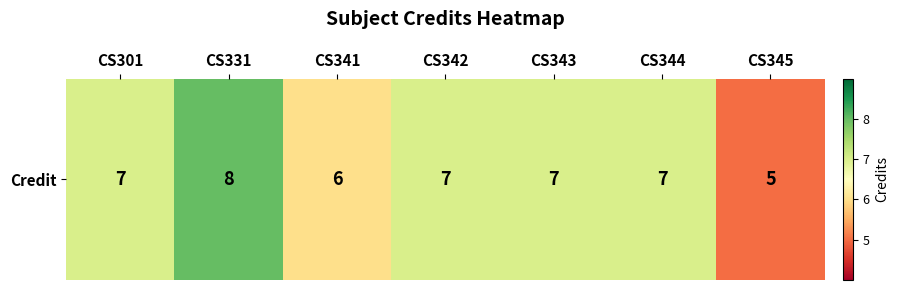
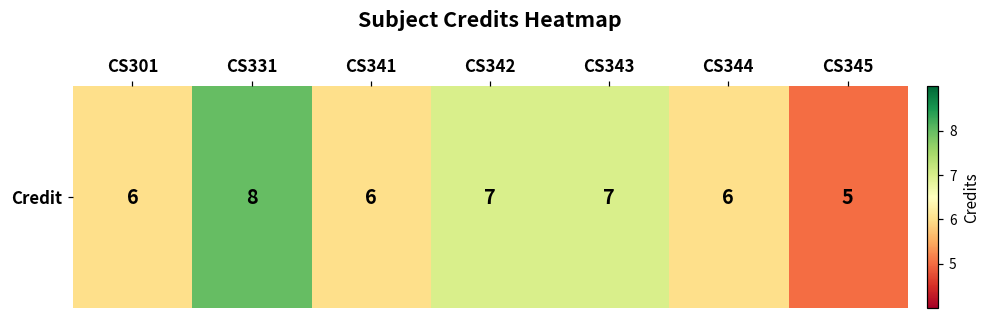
Credit, CS301: 7 -> 6
Credit, CS344: 7 -> 6
